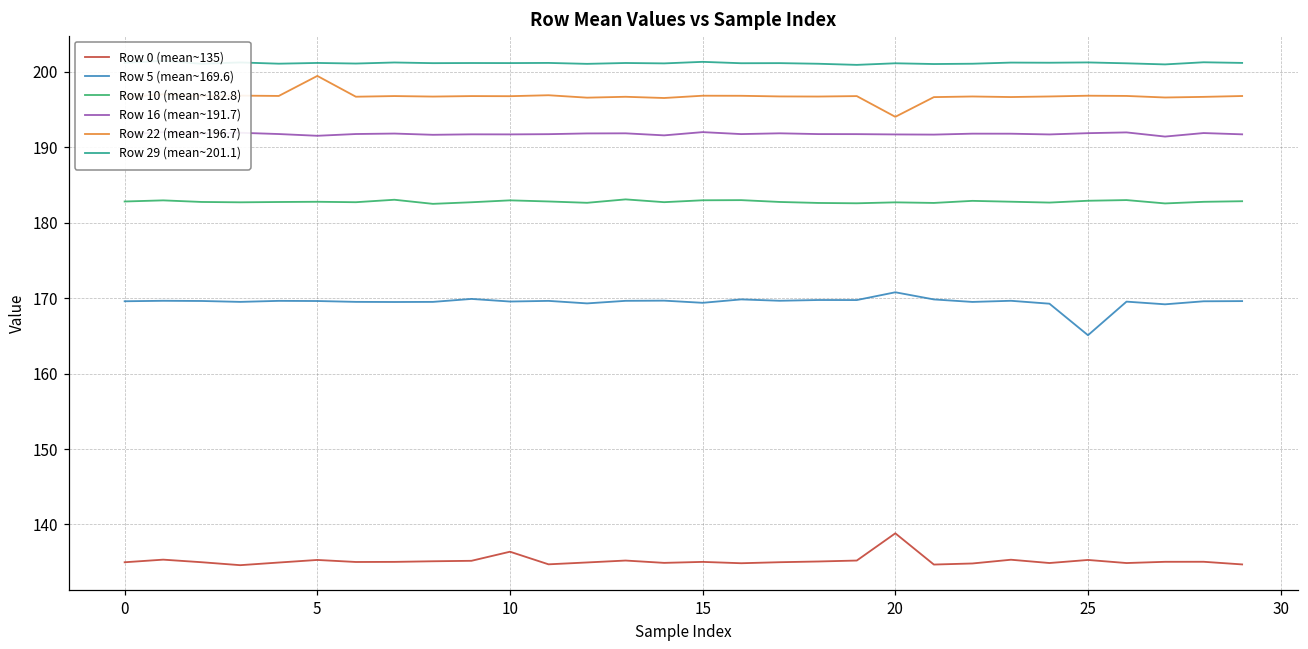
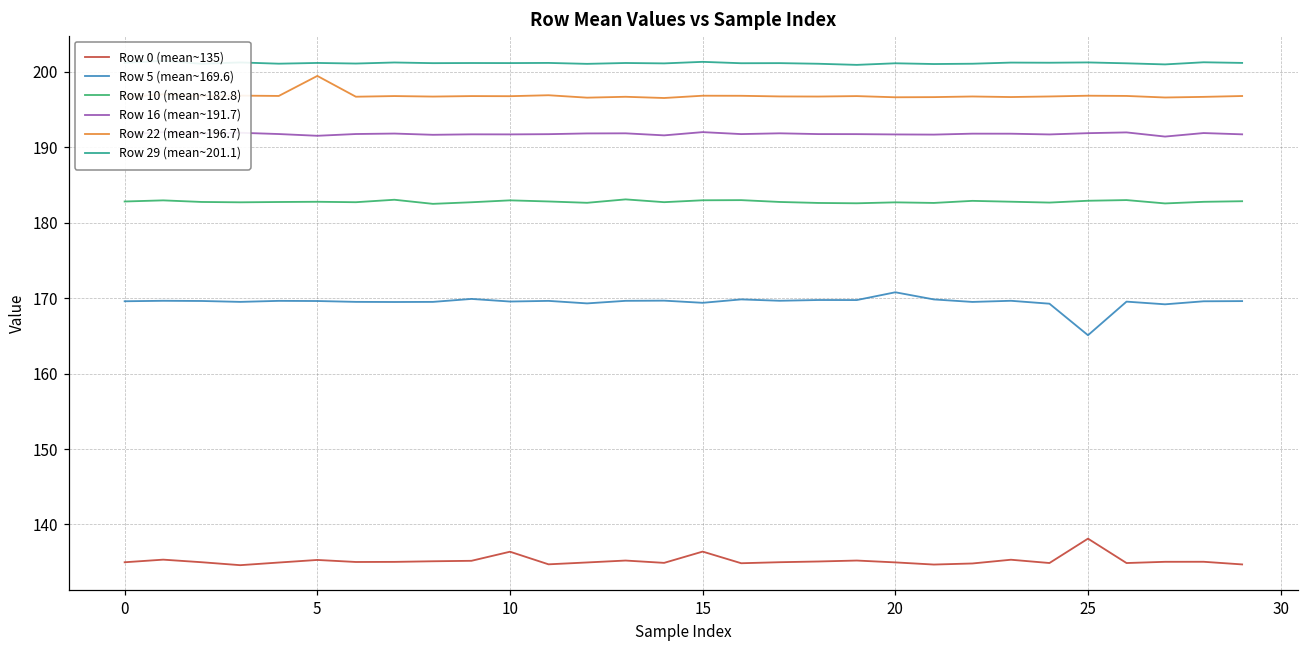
Row 0 (mean~135), 15: 135 -> 136
Row 0 (mean~135), 20: 139 -> 135
Row 22 (mean~196.7), 20: 194 -> 197
Row 0 (mean~135), 25: 135 -> 138
